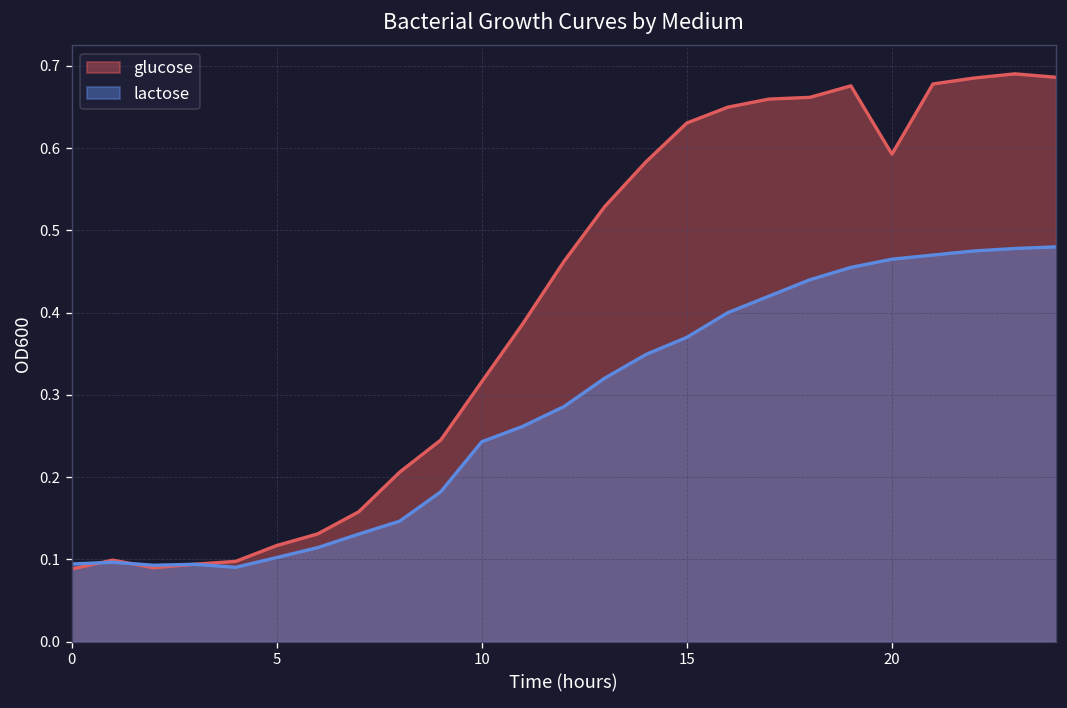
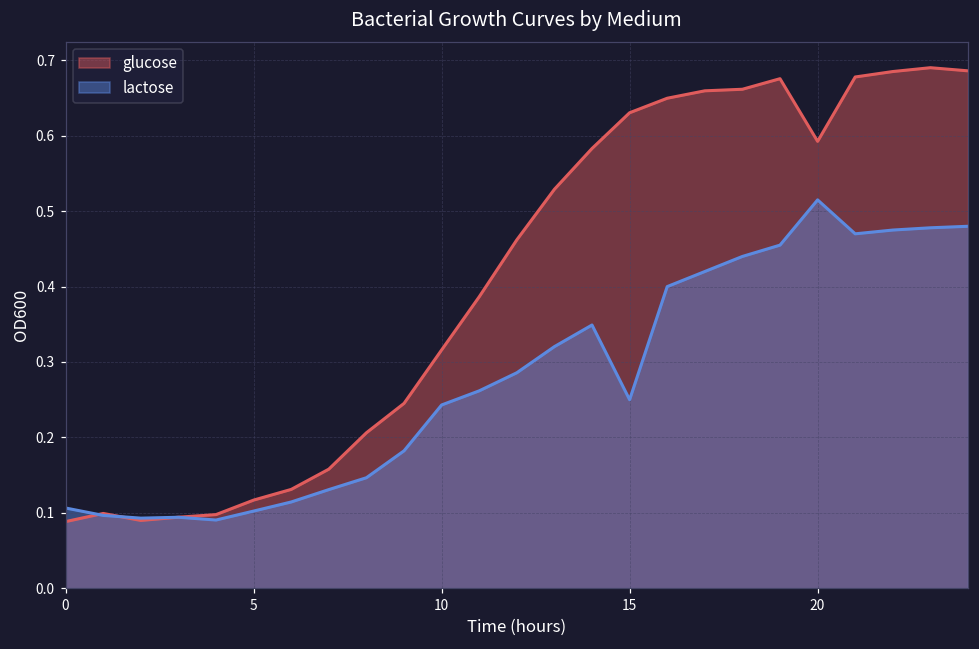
lactose, 0: 0.09 -> 0.11
lactose, 15: 0.37 -> 0.25
lactose, 20: 0.47 -> 0.52
